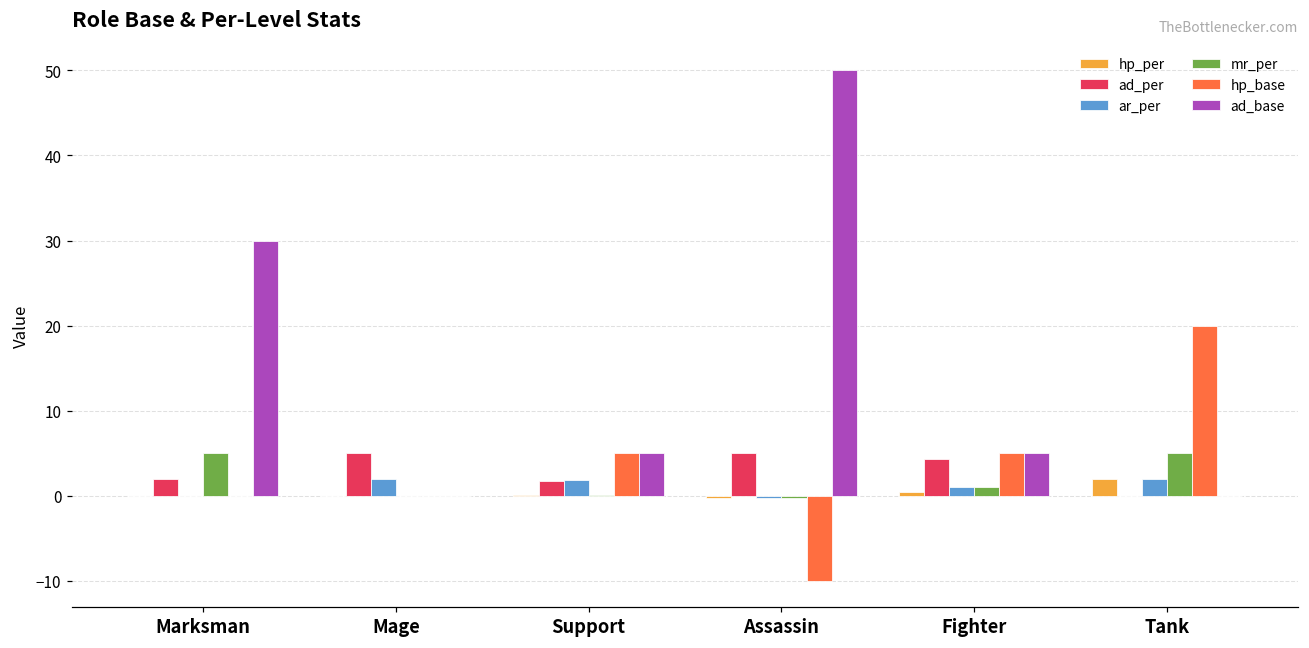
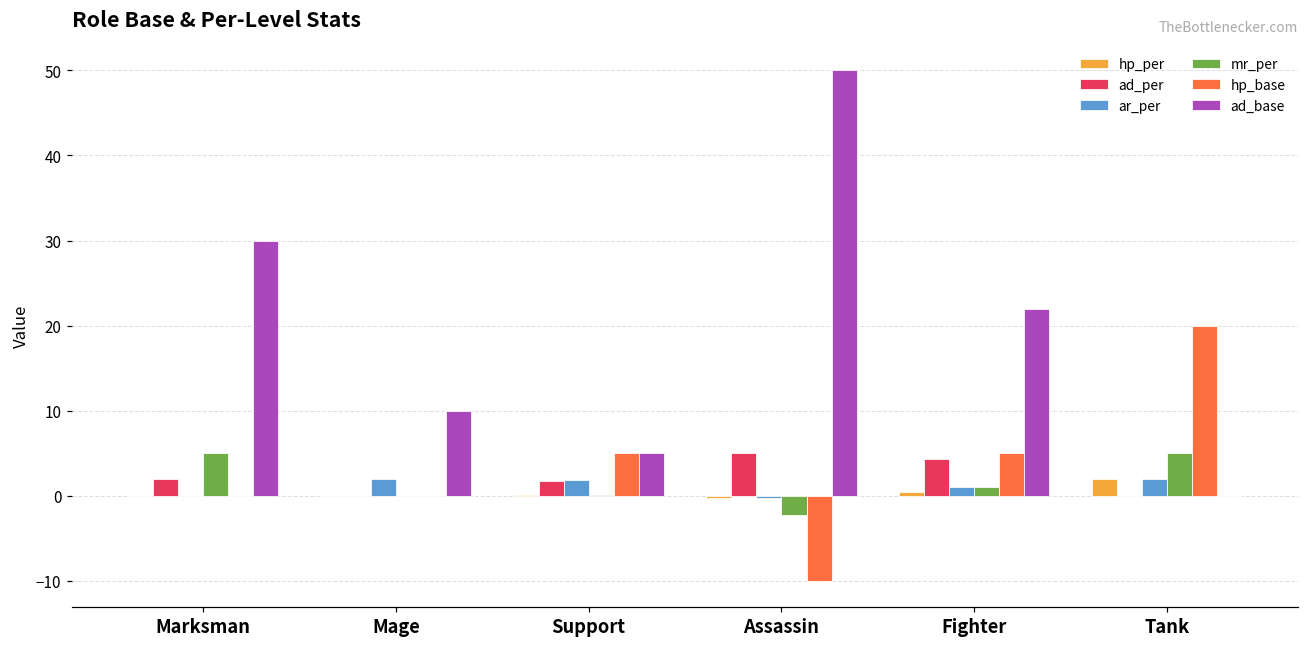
ad_per, Mage: 5 -> 0
ad_base, Mage: 0 -> 10
mr_per, Assassin: 0 -> -2
ad_base, Fighter: 5 -> 22
